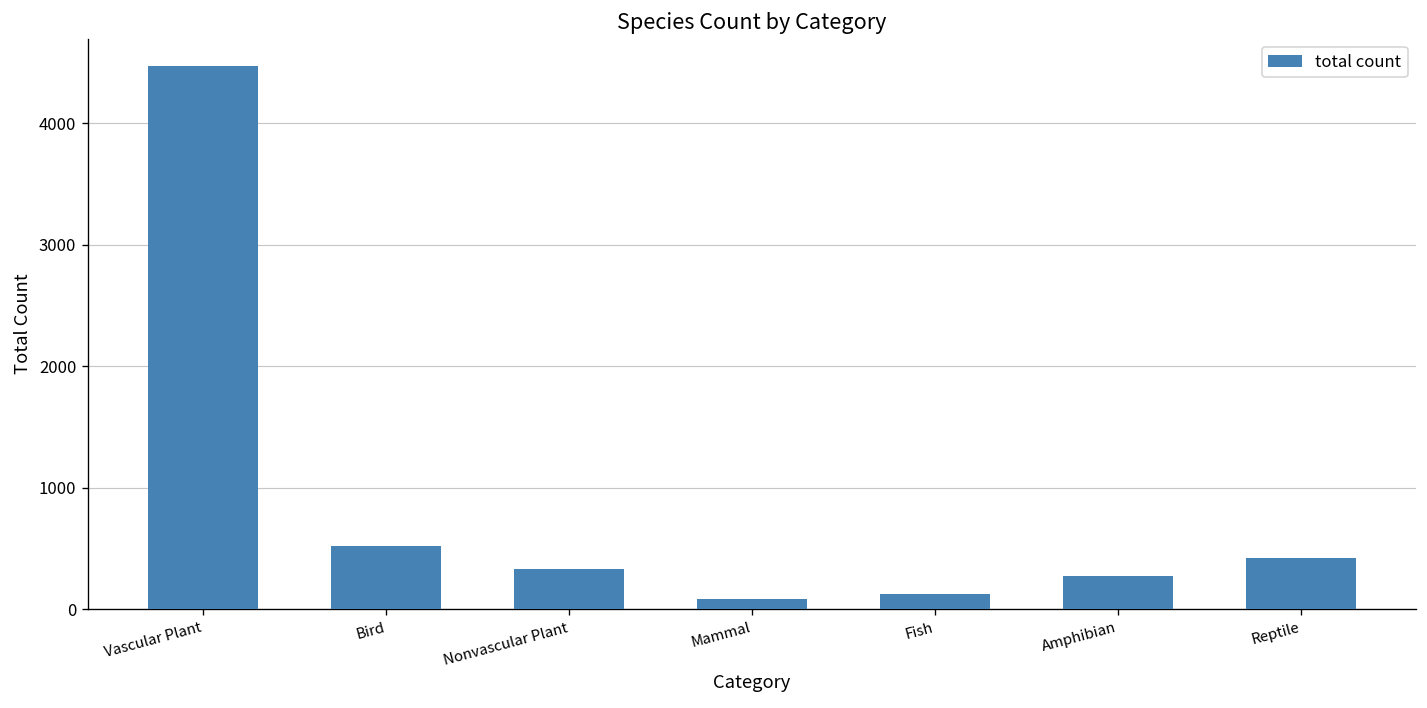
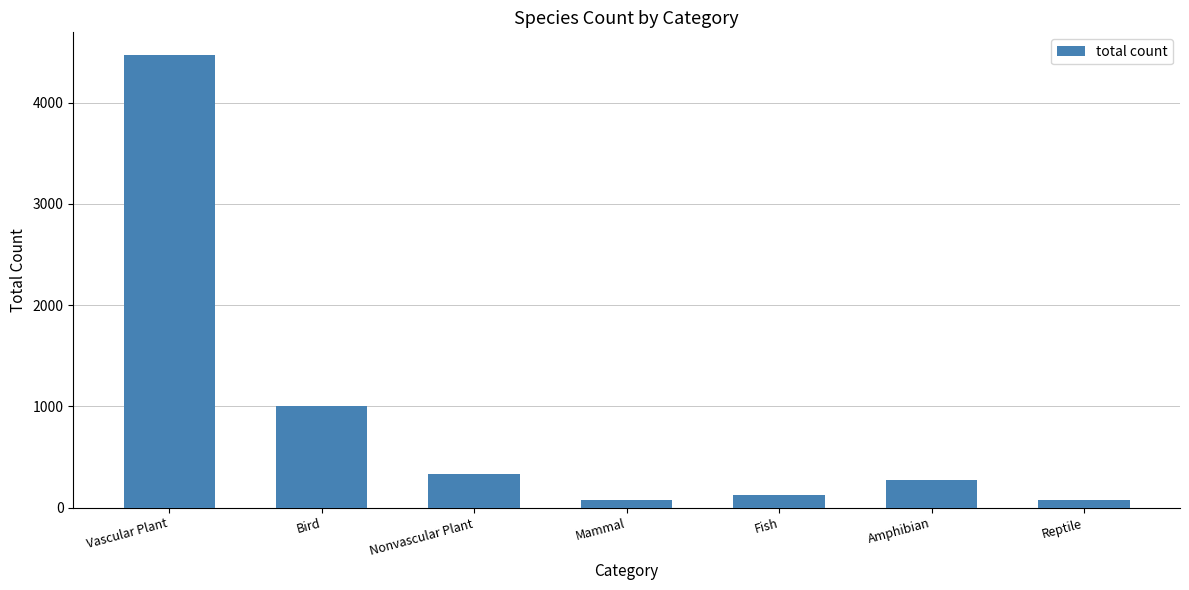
Bird: 520 -> 1000
Reptile: 420 -> 80
